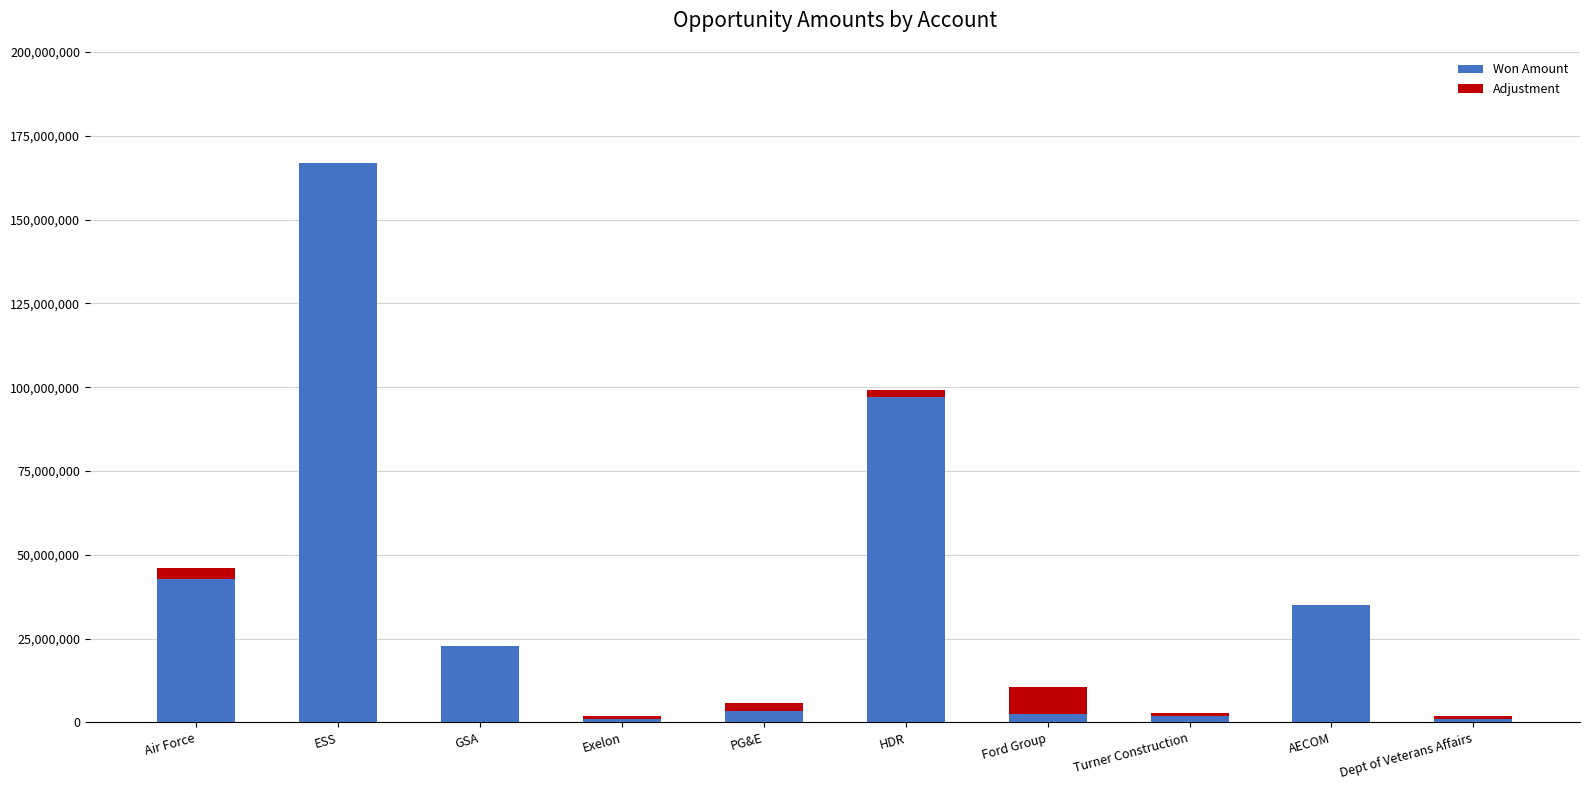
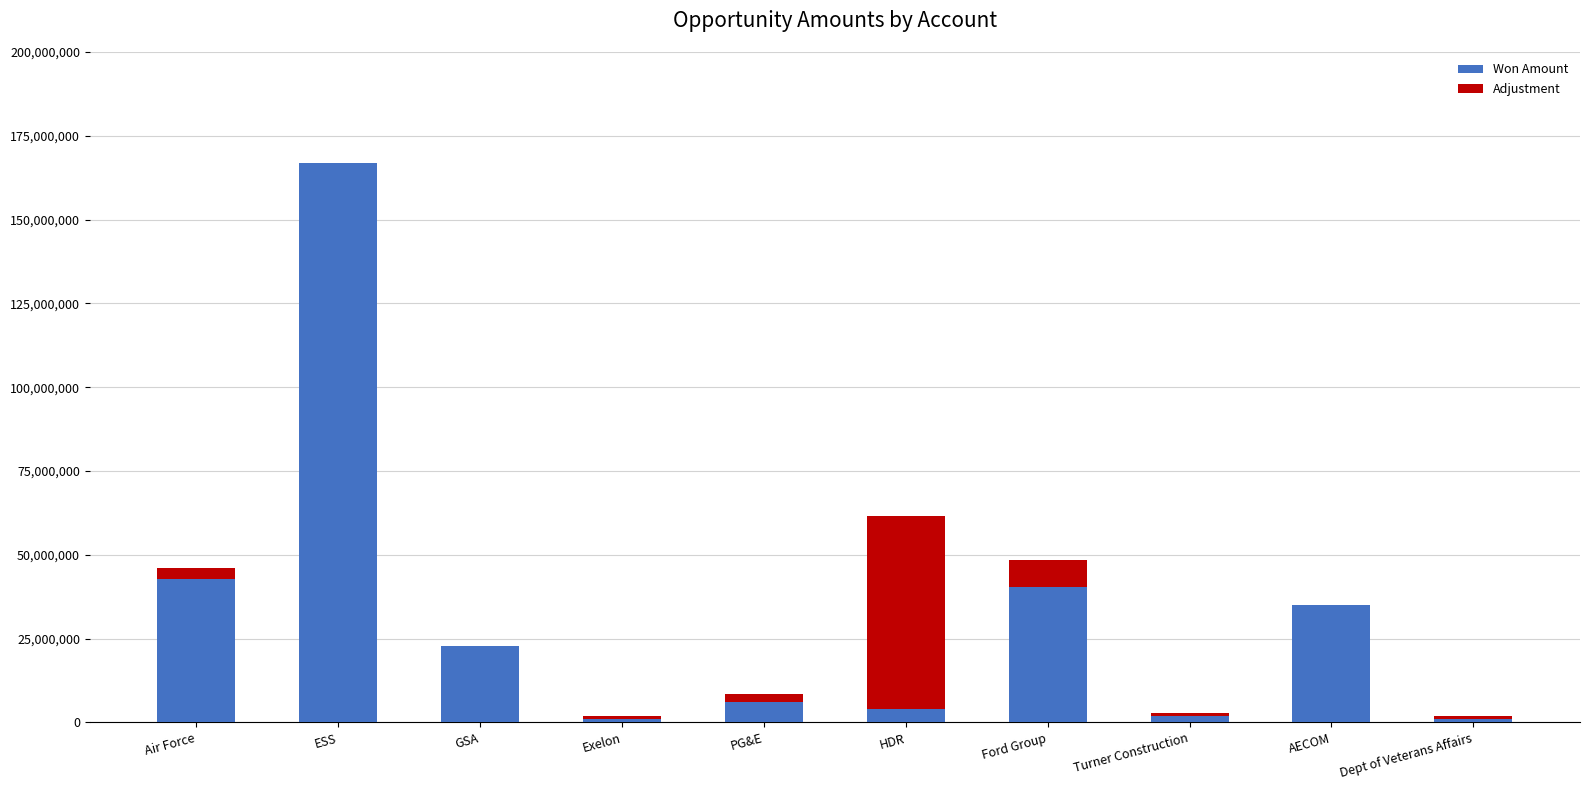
Won Amount, PG&E: 3,000,000 -> 6,000,000
Won Amount, HDR: 97,000,000 -> 4,000,000
Adjustment, HDR: 2,000,000 -> 58,000,000
Won Amount, Ford Group: 3,000,000 -> 40,000,000
